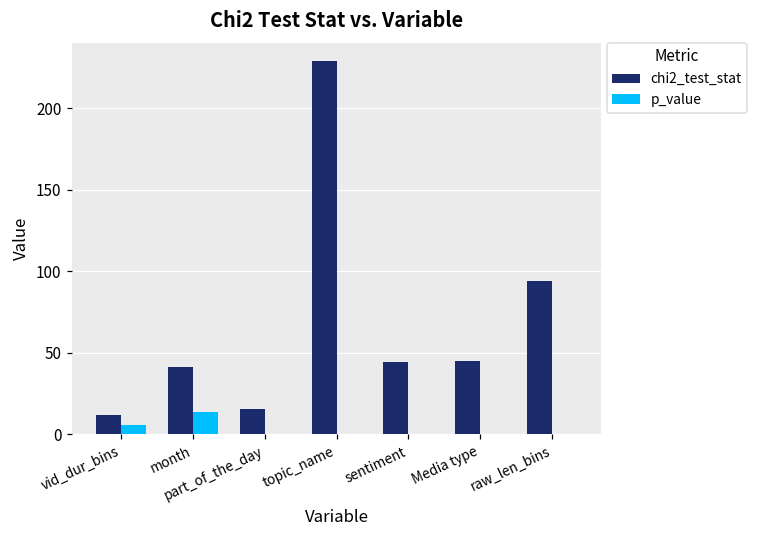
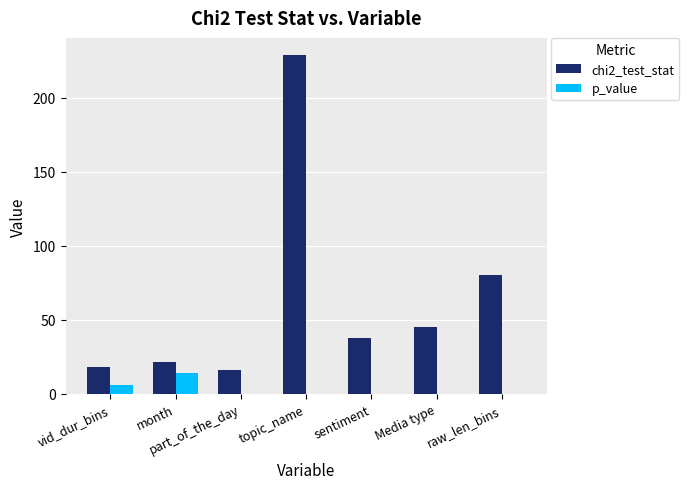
chi2_test_stat, vid_dur_bins: 12 -> 18
chi2_test_stat, month: 41 -> 22
chi2_test_stat, sentiment: 45 -> 37
chi2_test_stat, raw_len_bins: 94 -> 80
